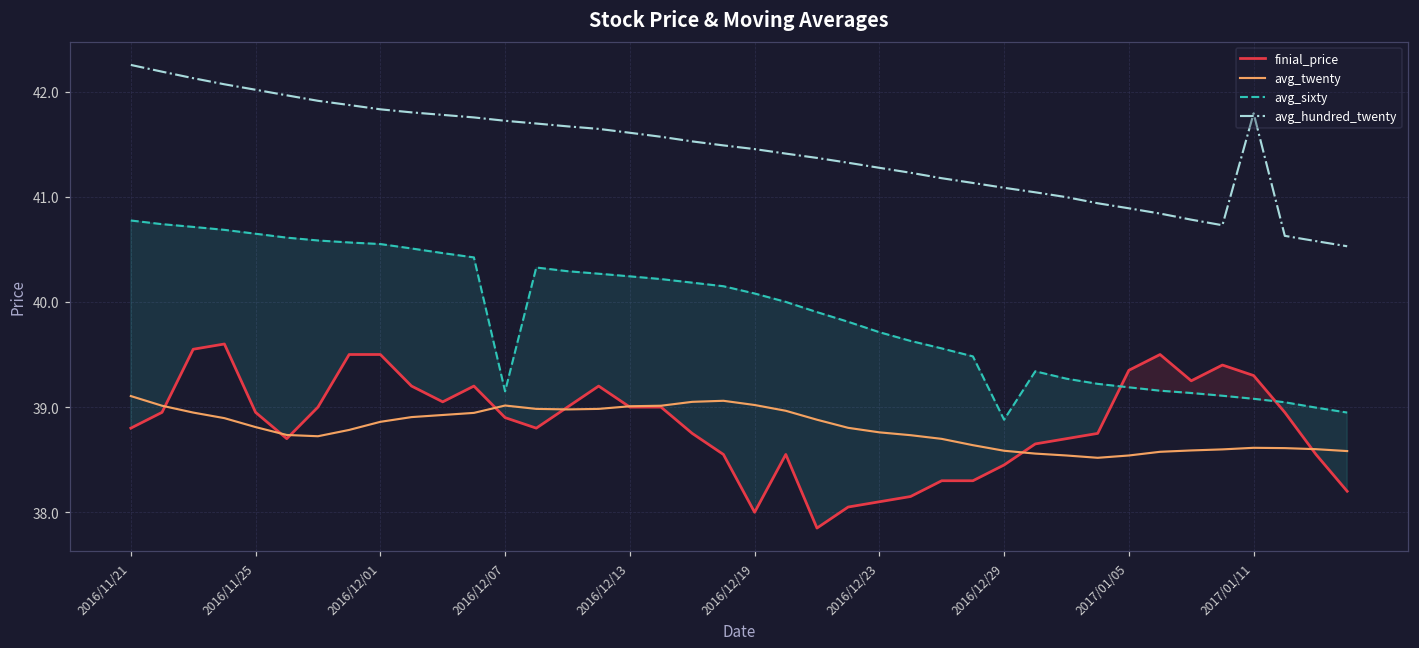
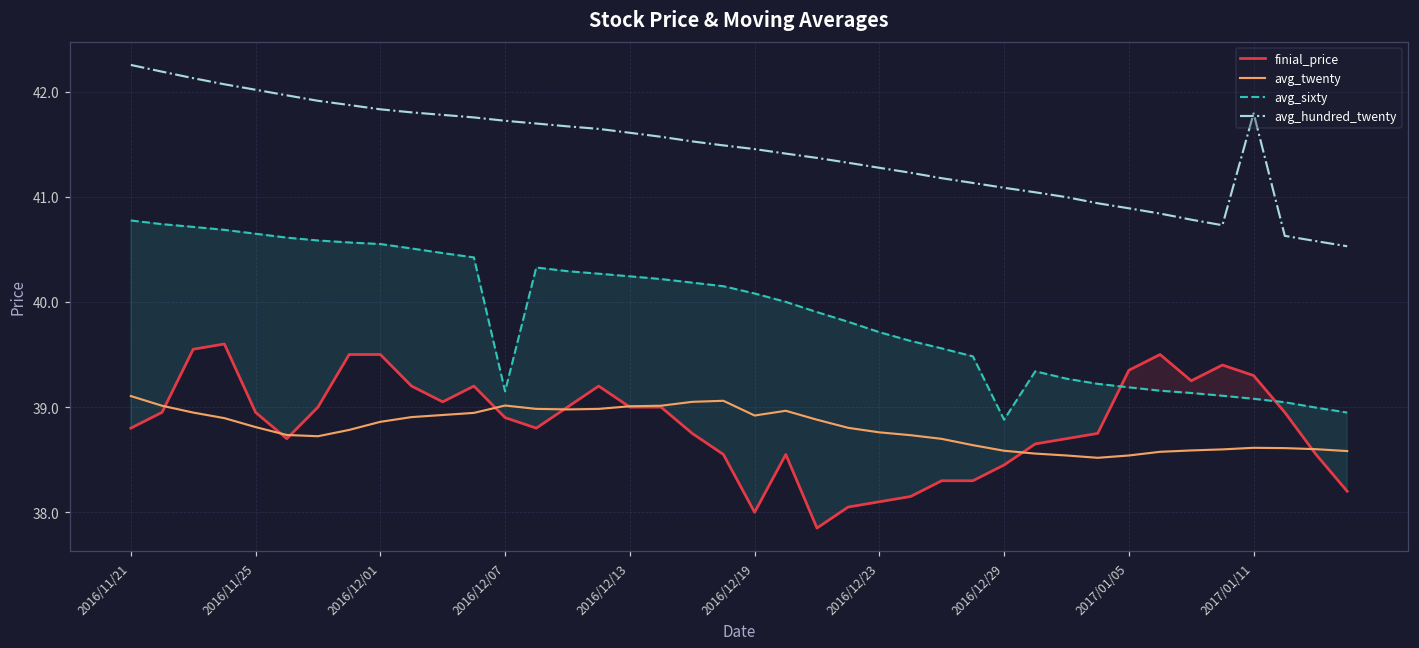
avg_twenty, 2016/12/19: 39.0 -> 38.9
